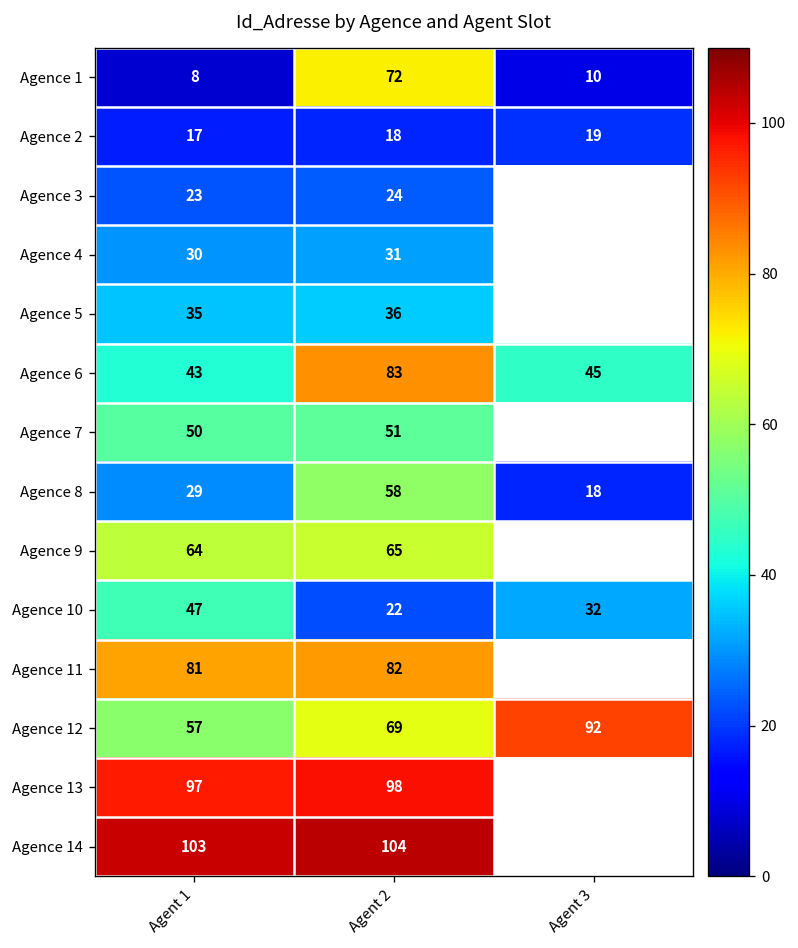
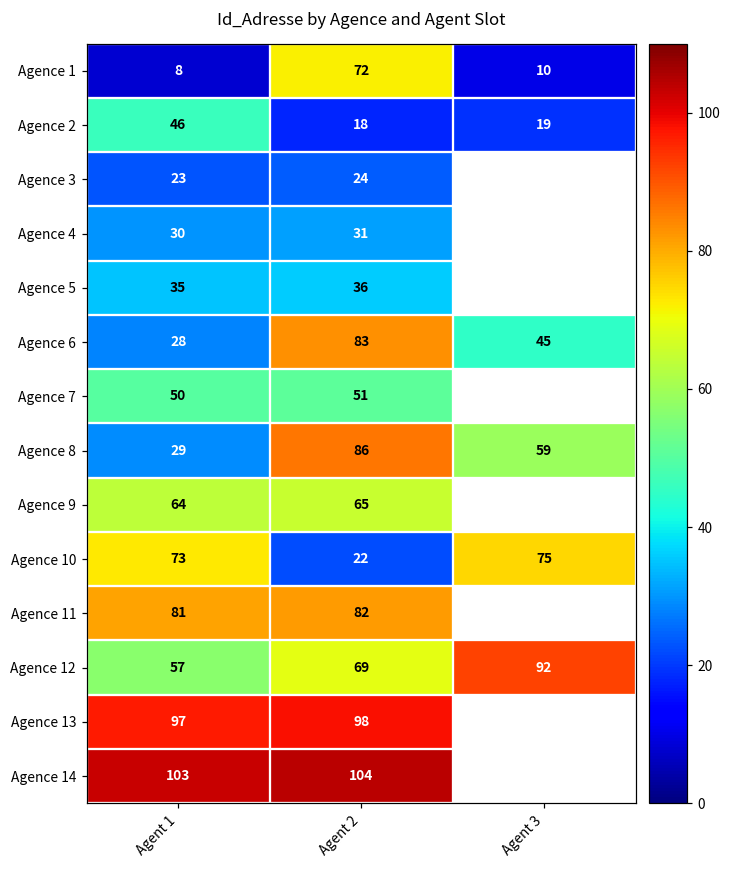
Agence 2, Agent 1: 17 -> 46
Agence 6, Agent 1: 43 -> 28
Agence 8, Agent 2: 58 -> 86
Agence 8, Agent 3: 18 -> 59
Agence 10, Agent 1: 47 -> 73
Agence 10, Agent 3: 32 -> 75
